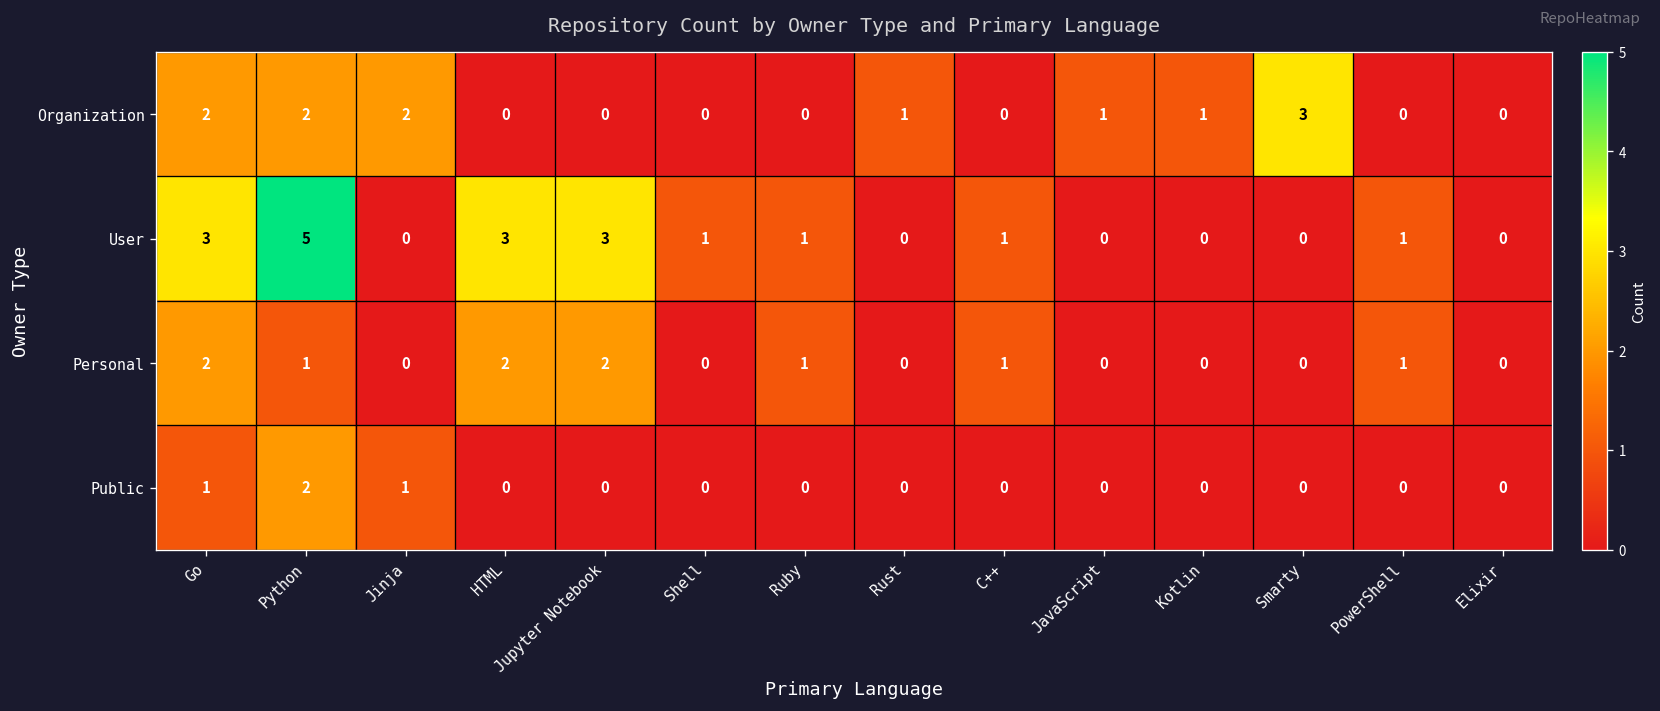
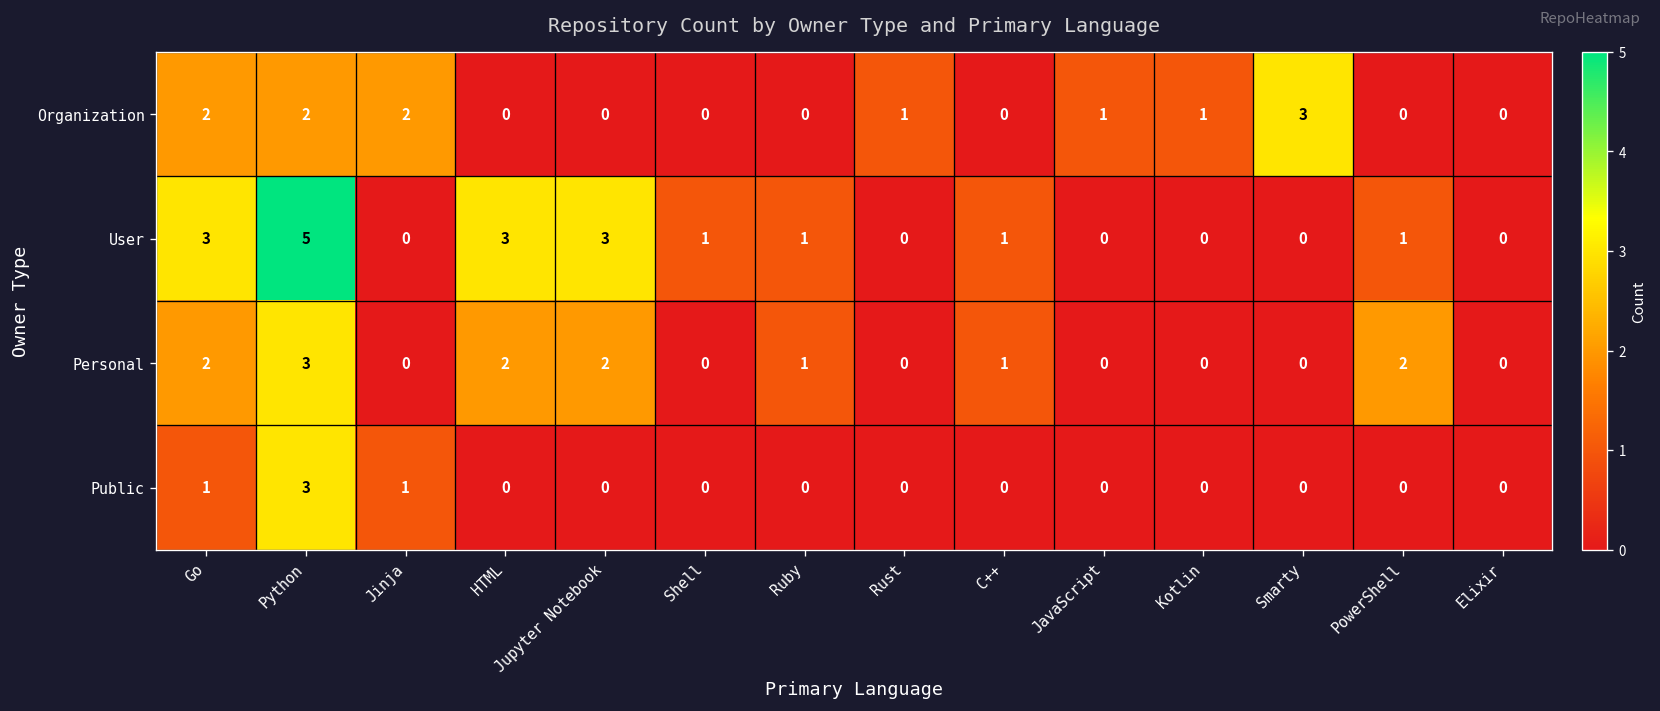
Personal, Python: 1 -> 3
Personal, PowerShell: 1 -> 2
Public, Python: 2 -> 3
